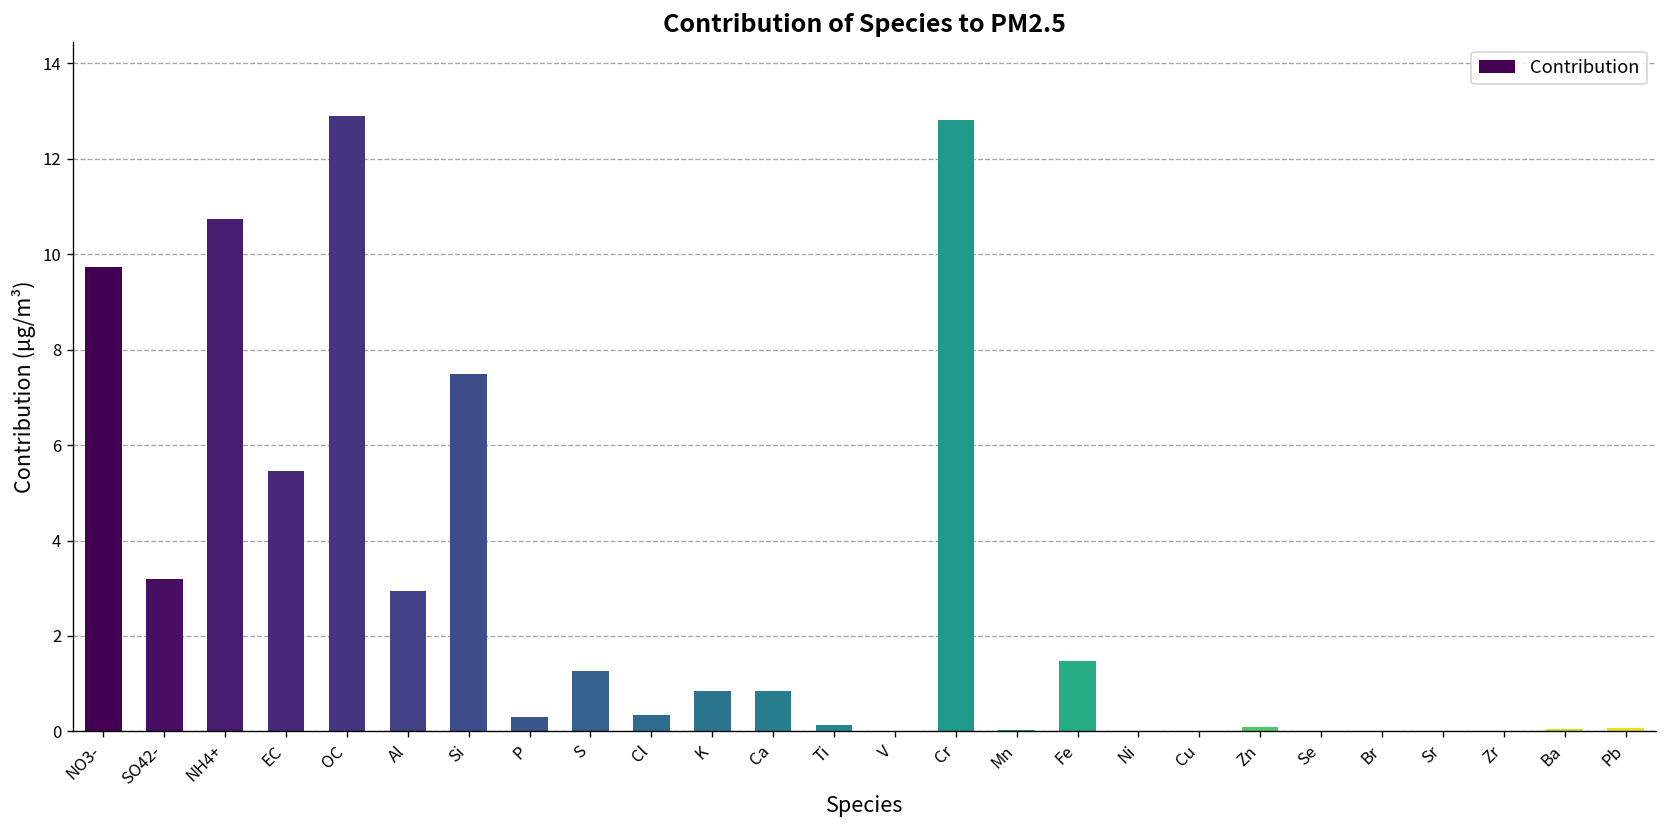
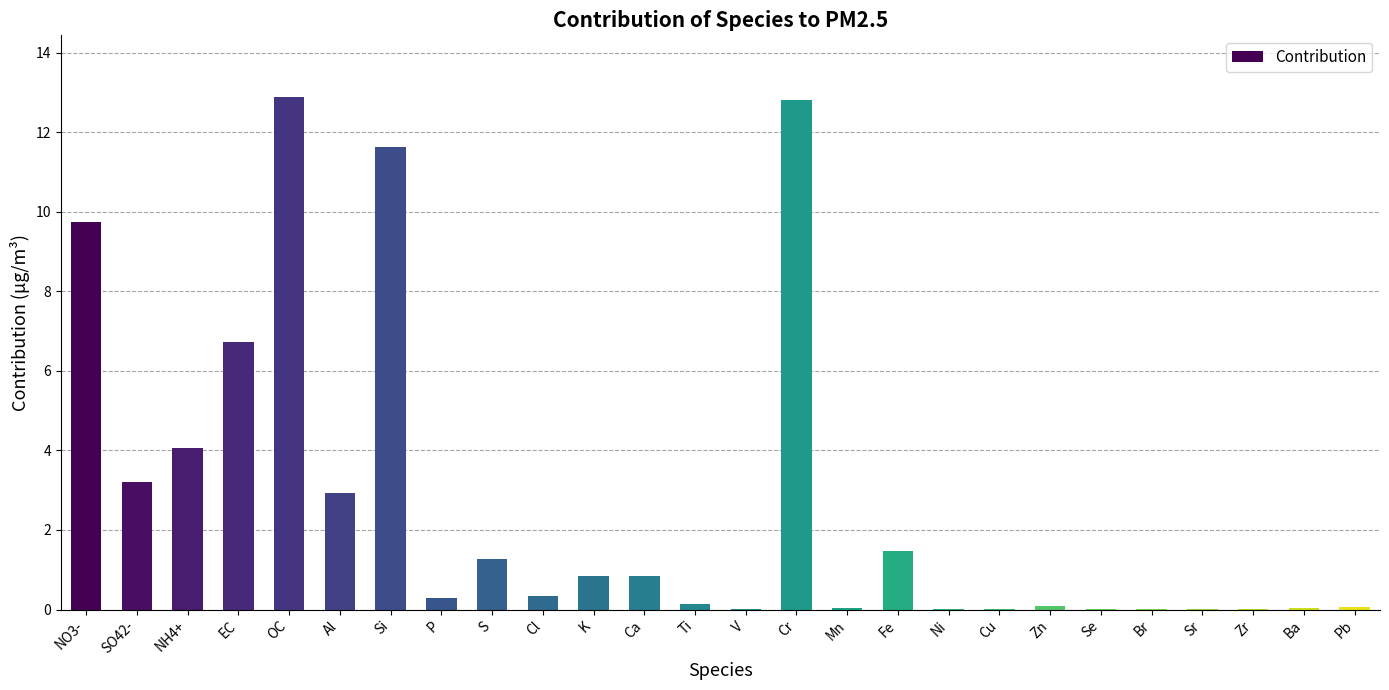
NH4+: 10.7 -> 4.1
EC: 5.5 -> 6.7
Si: 7.5 -> 11.6
